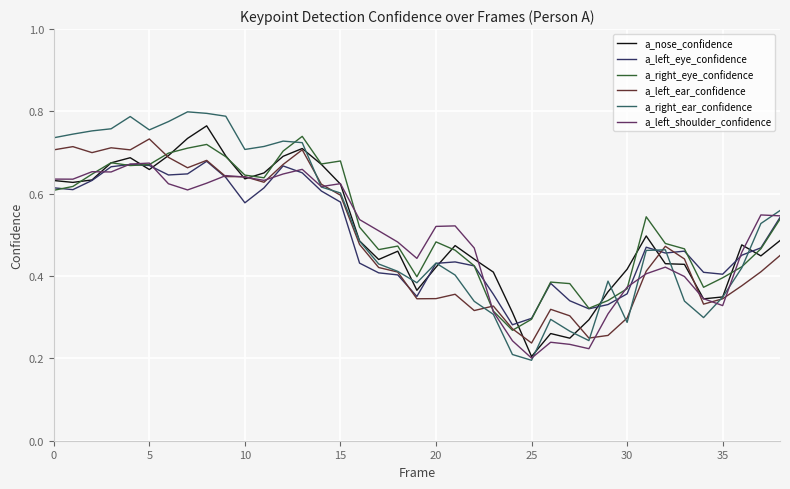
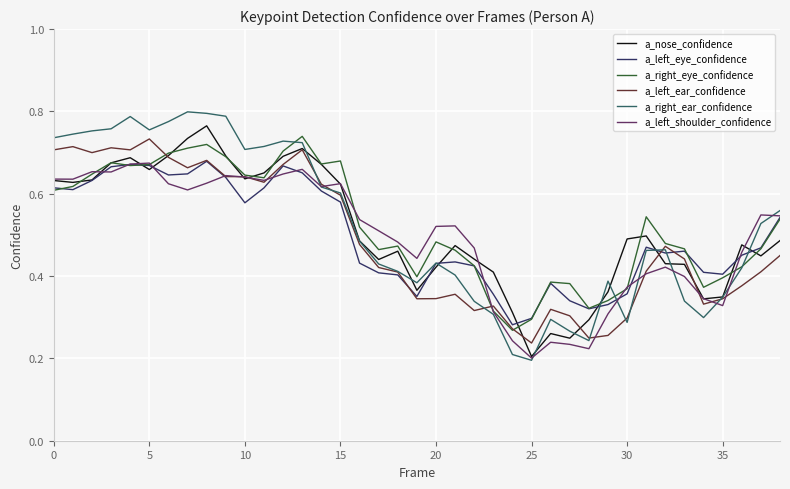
a_nose_confidence, 30: 0.42 -> 0.49
